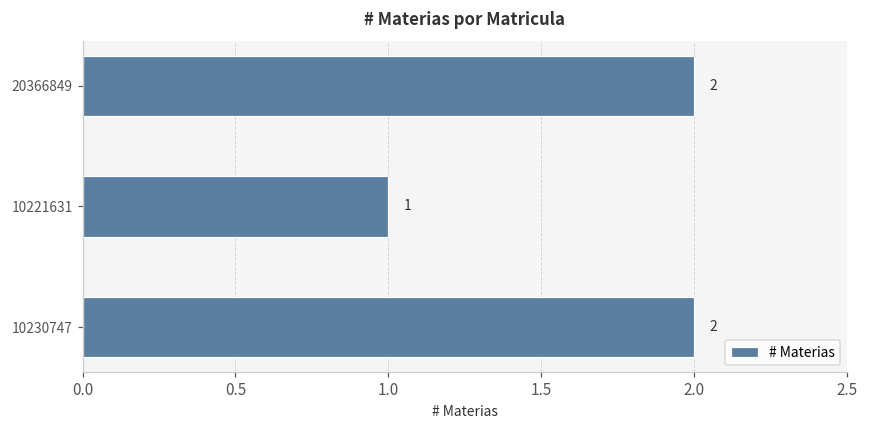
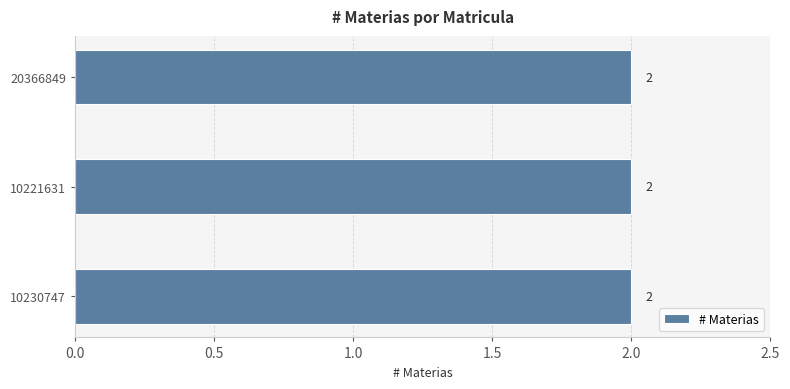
10221631: 1 -> 2
